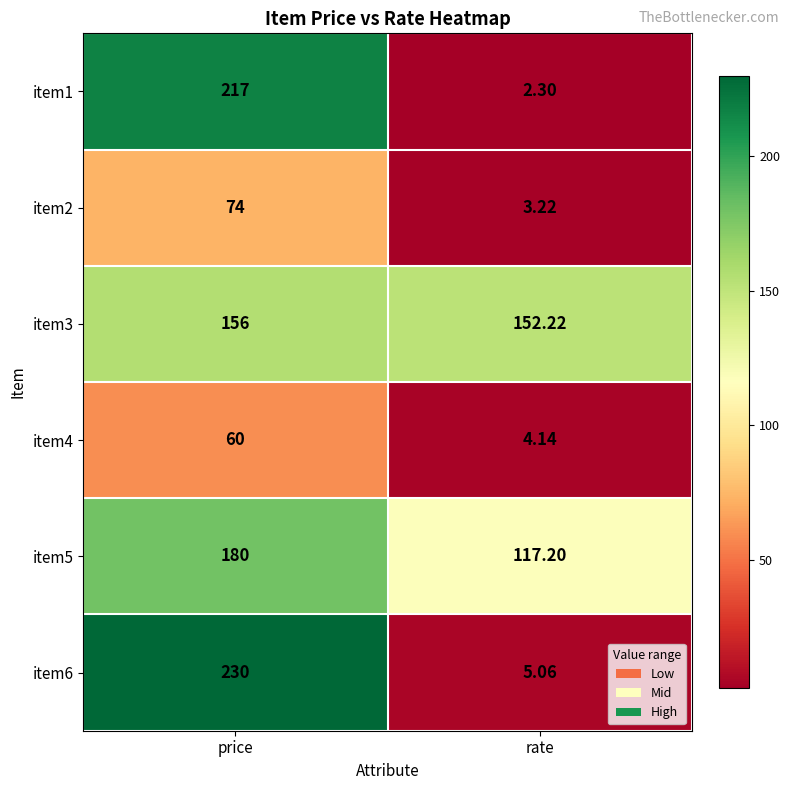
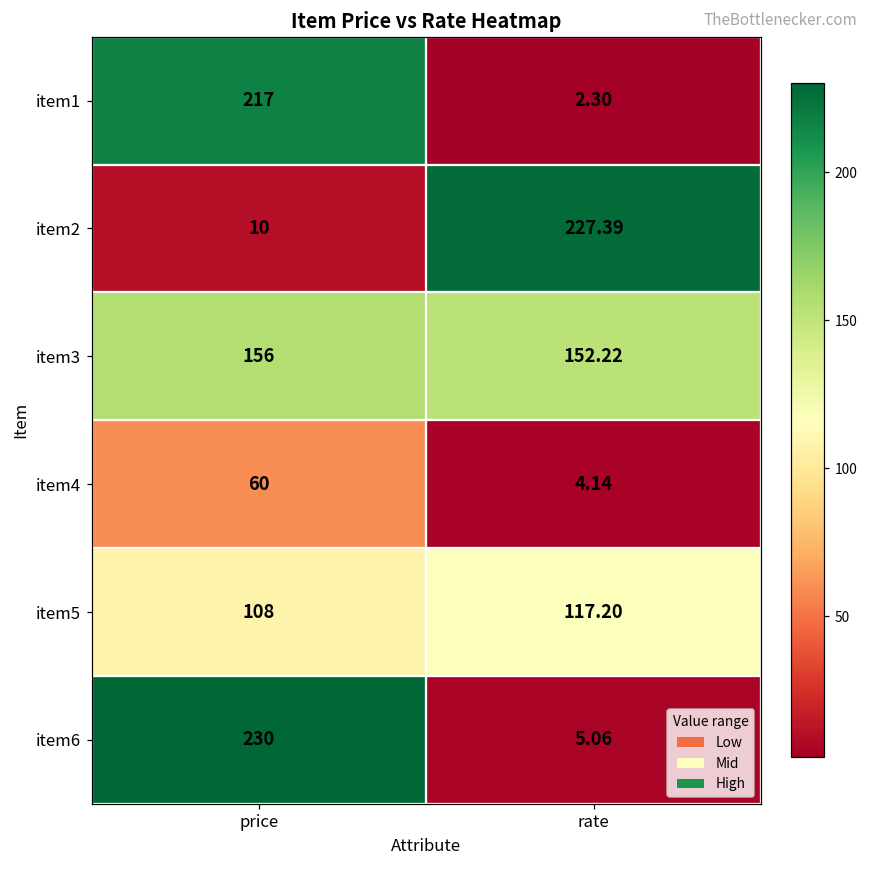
item2, price: 74 -> 10
item2, rate: 3.22 -> 227.39
item5, price: 180 -> 108
